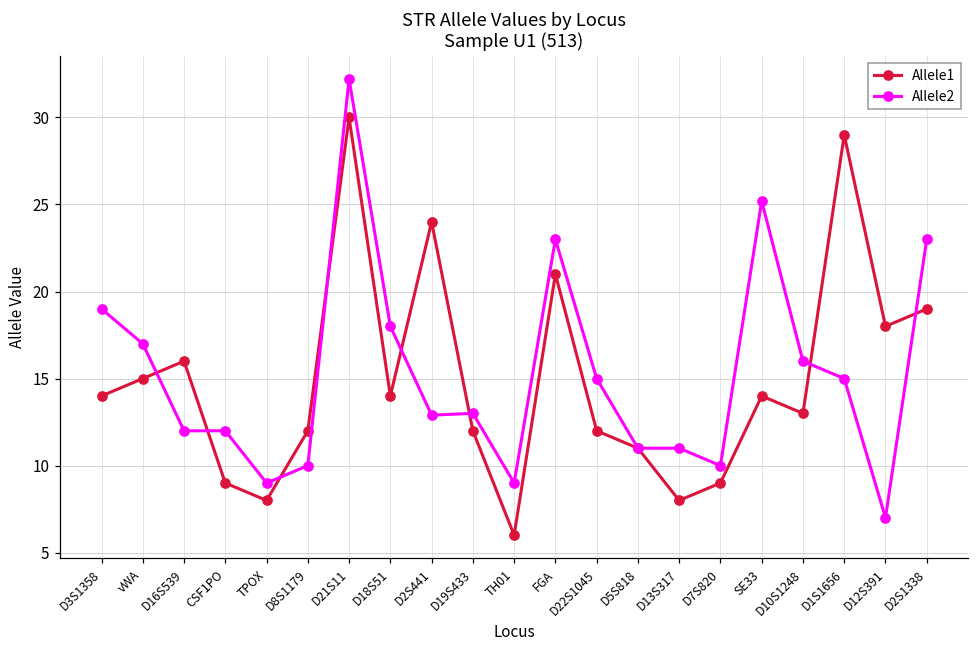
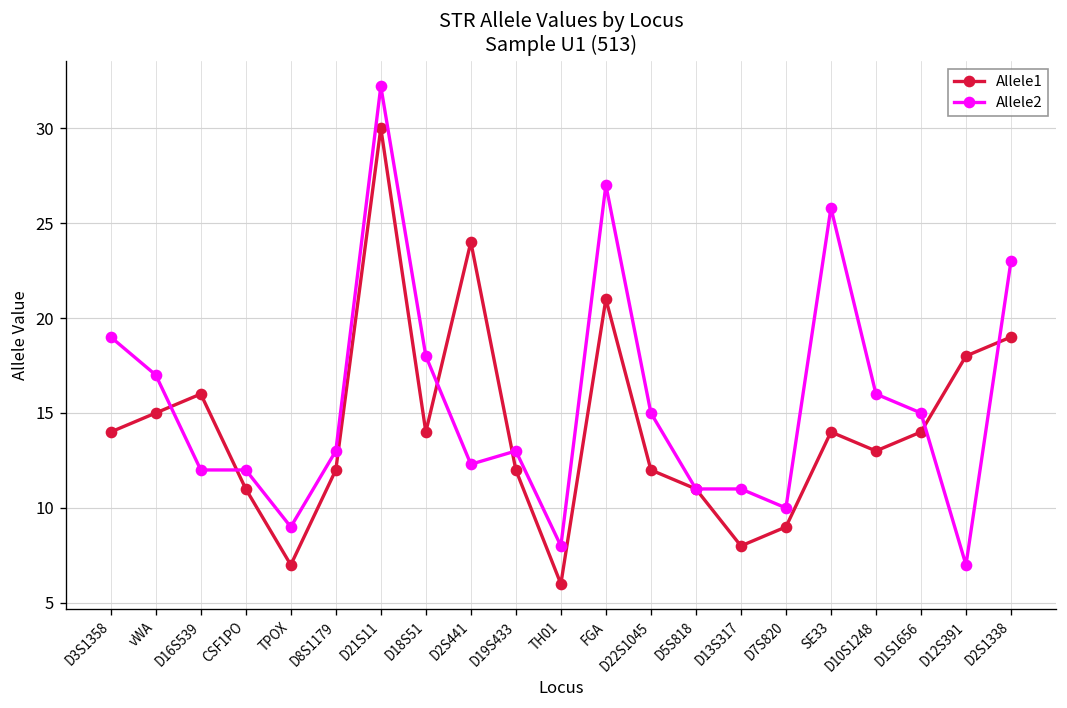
Allele1, CSF1PO: 9 -> 11
Allele1, TPOX: 8 -> 7
Allele2, D8S1179: 10 -> 13
Allele2, D2S441: 12.9 -> 12.3
Allele2, TH01: 9 -> 8
Allele2, FGA: 23 -> 27
Allele2, SE33: 25.2 -> 25.8
Allele1, D1S1656: 29 -> 14
